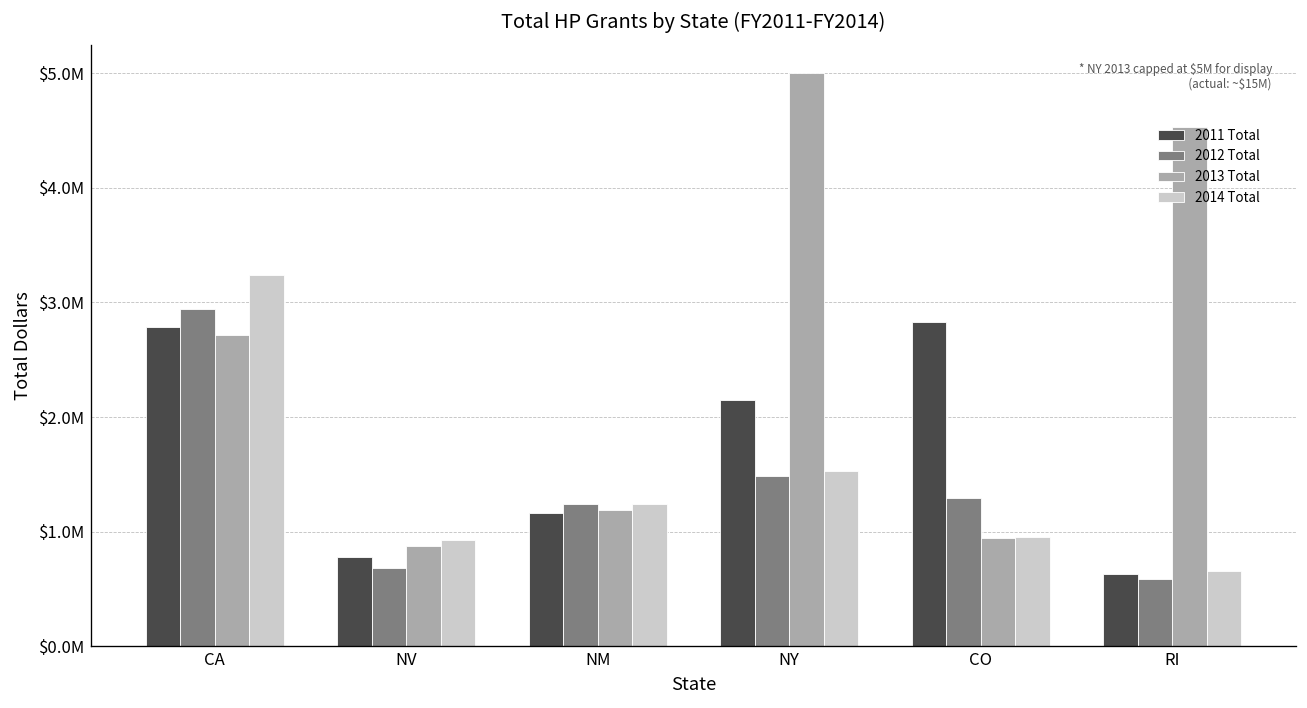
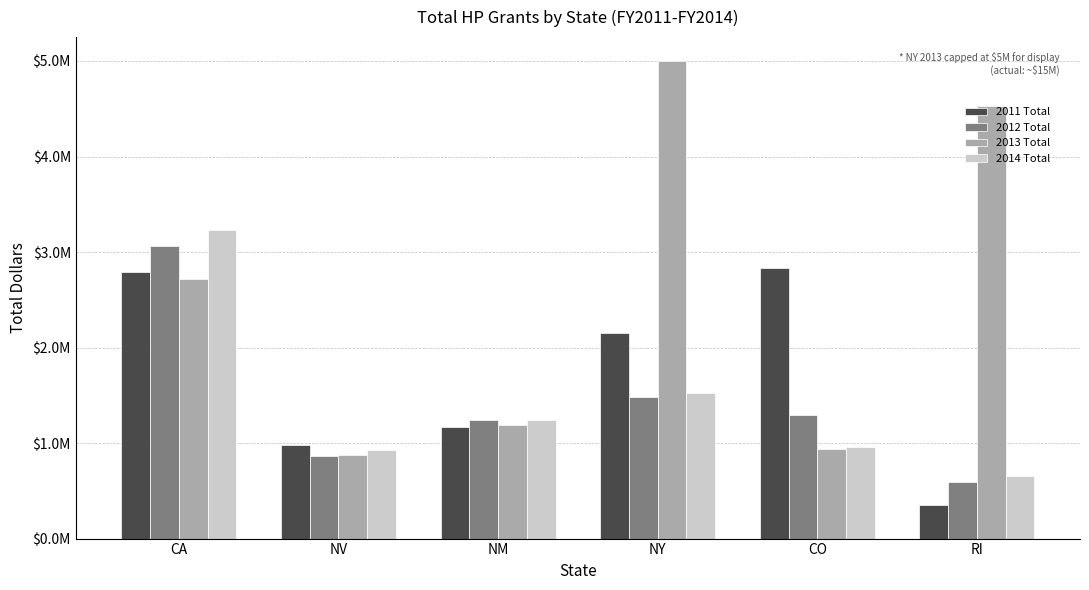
2012 Total, CA: $2900000 -> $3100000
2011 Total, NV: $800000 -> $1000000
2012 Total, NV: $700000 -> $900000
2011 Total, RI: $600000 -> $400000
